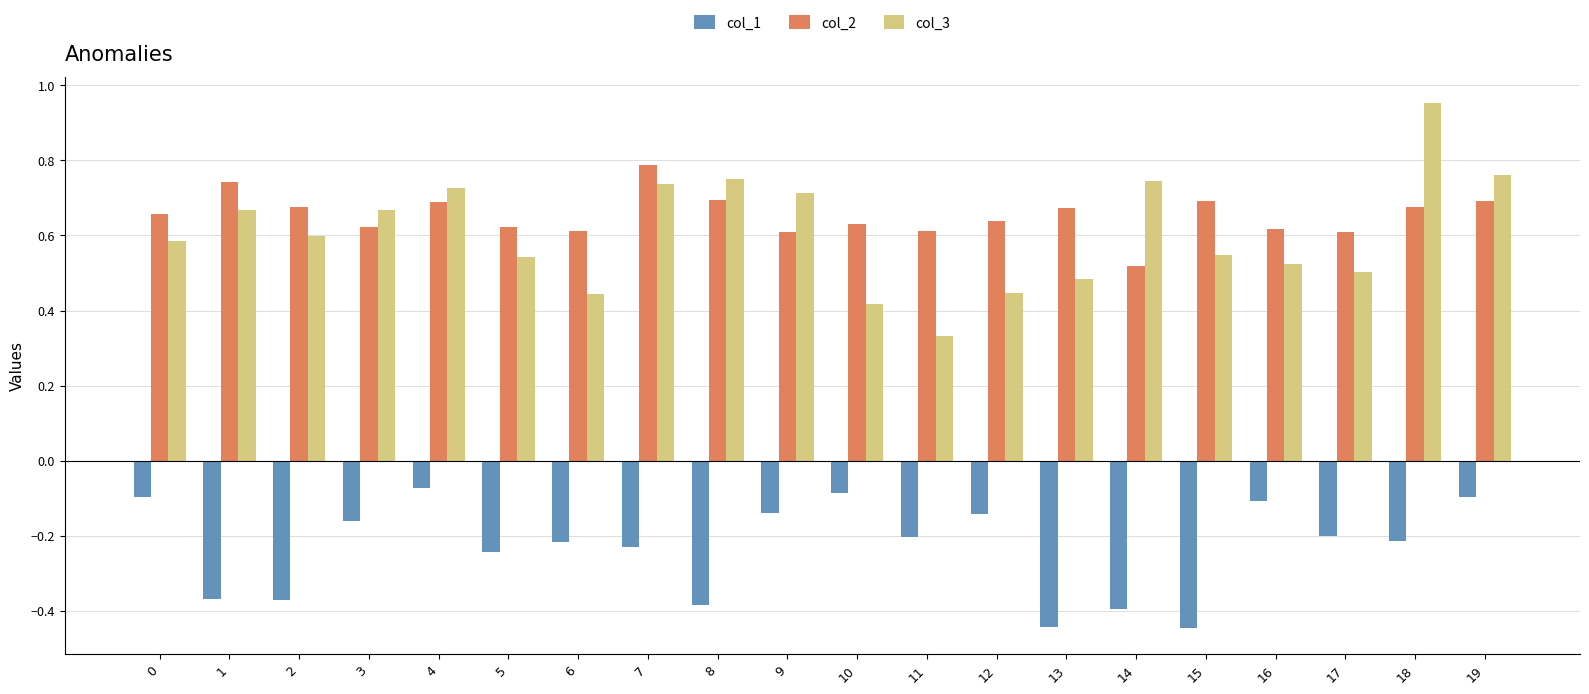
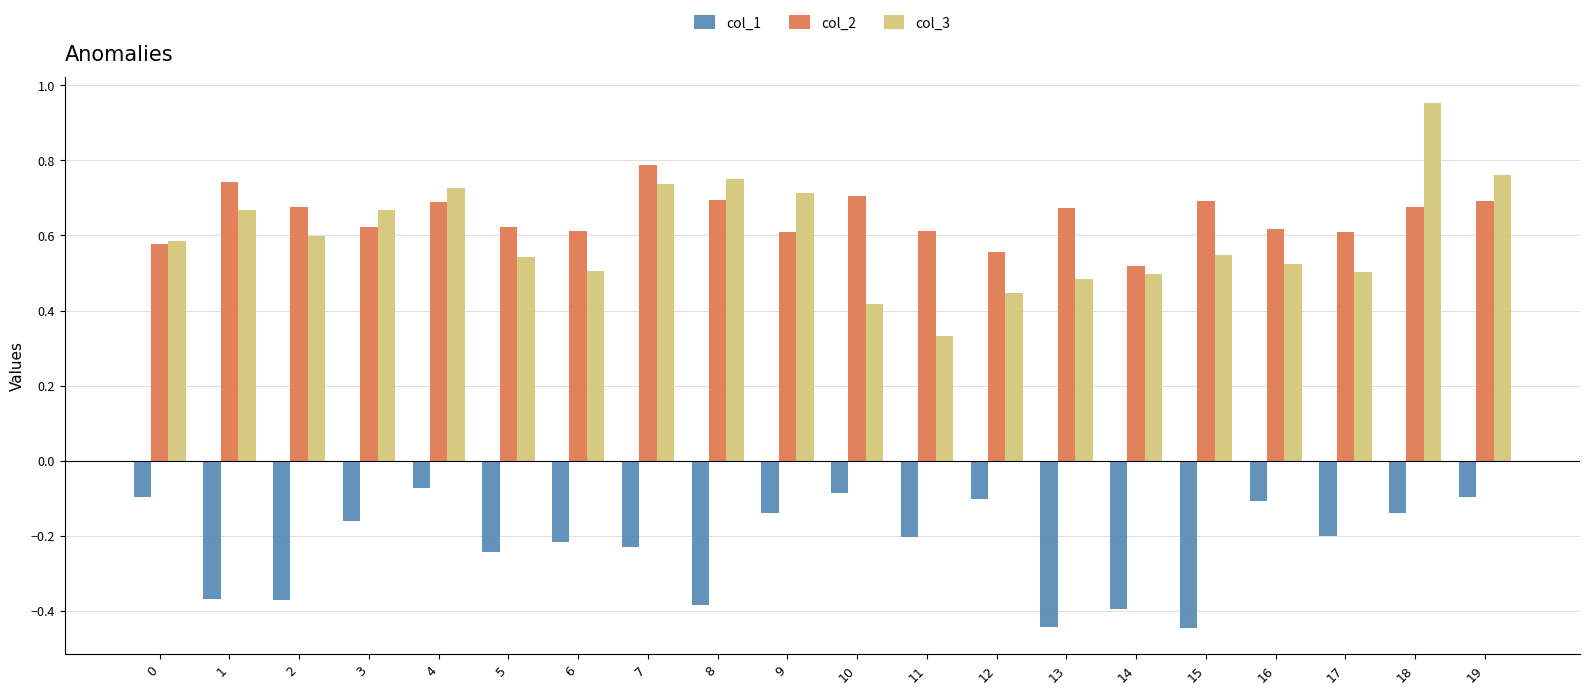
col_2, 0: 0.66 -> 0.58
col_3, 6: 0.44 -> 0.50
col_2, 10: 0.63 -> 0.71
col_1, 12: -0.14 -> -0.10
col_2, 12: 0.64 -> 0.56
col_3, 14: 0.74 -> 0.50
col_1, 18: -0.21 -> -0.14
